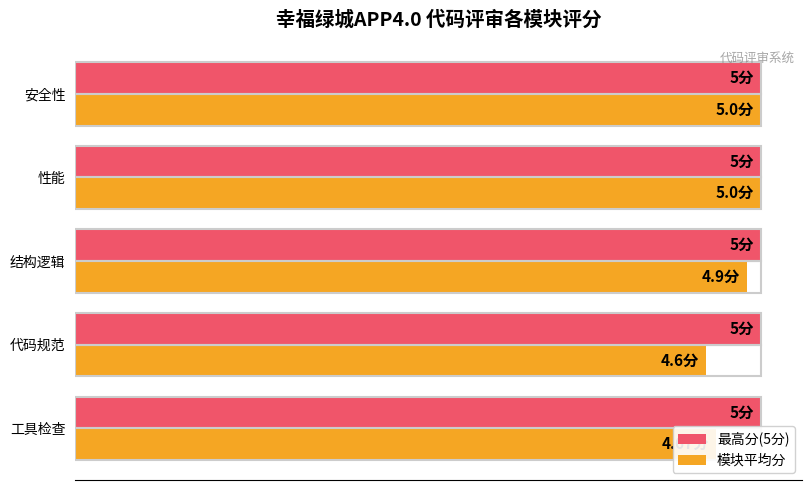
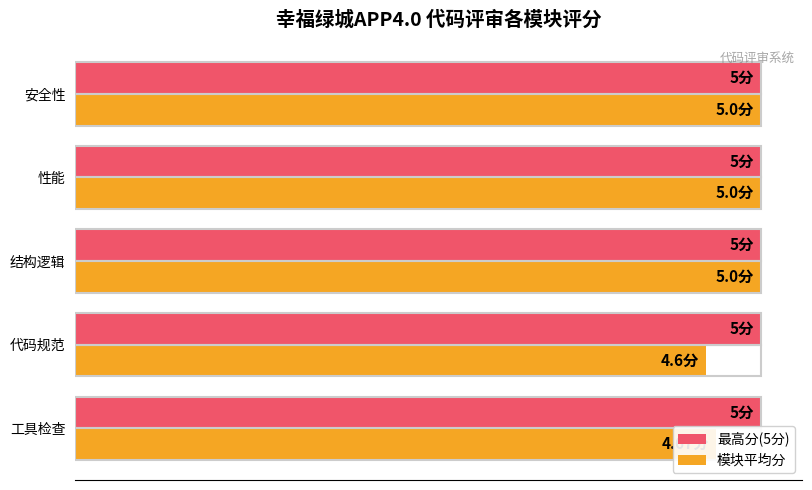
模块平均分, 结构逻辑: 4.9分 -> 5.0分
